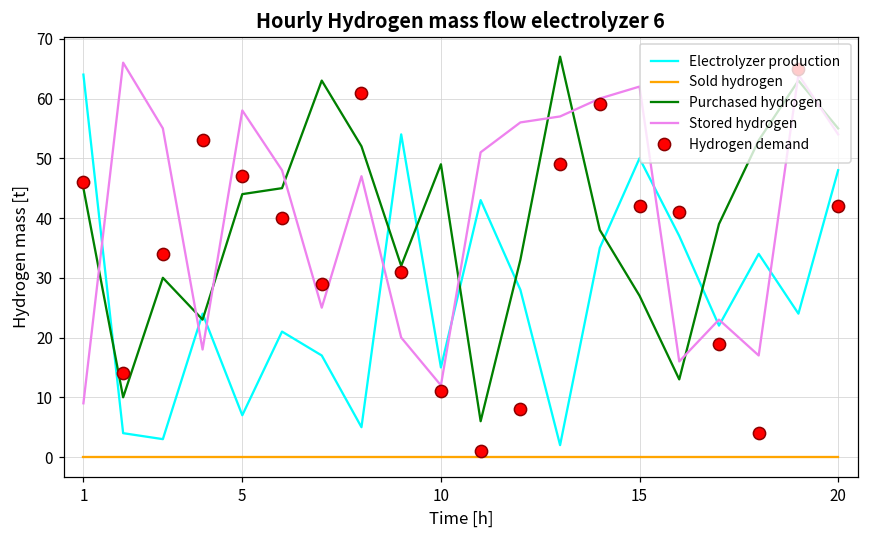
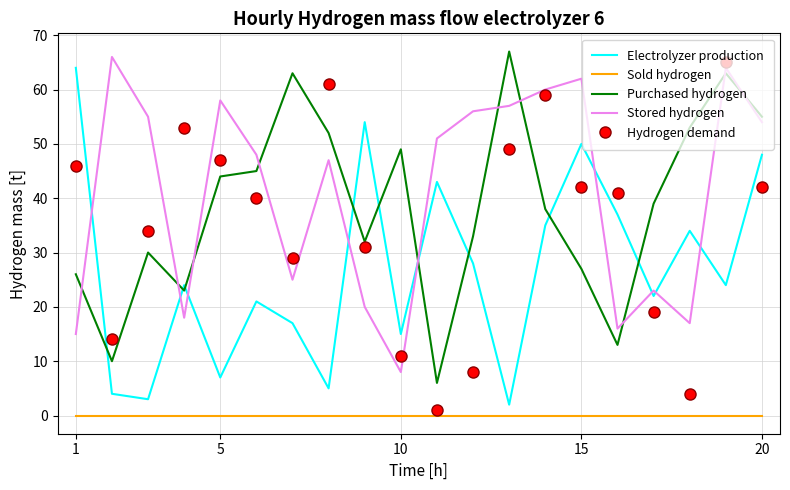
Purchased hydrogen, 1: 45 -> 26
Stored hydrogen, 1: 9 -> 15
Stored hydrogen, 10: 12 -> 8
